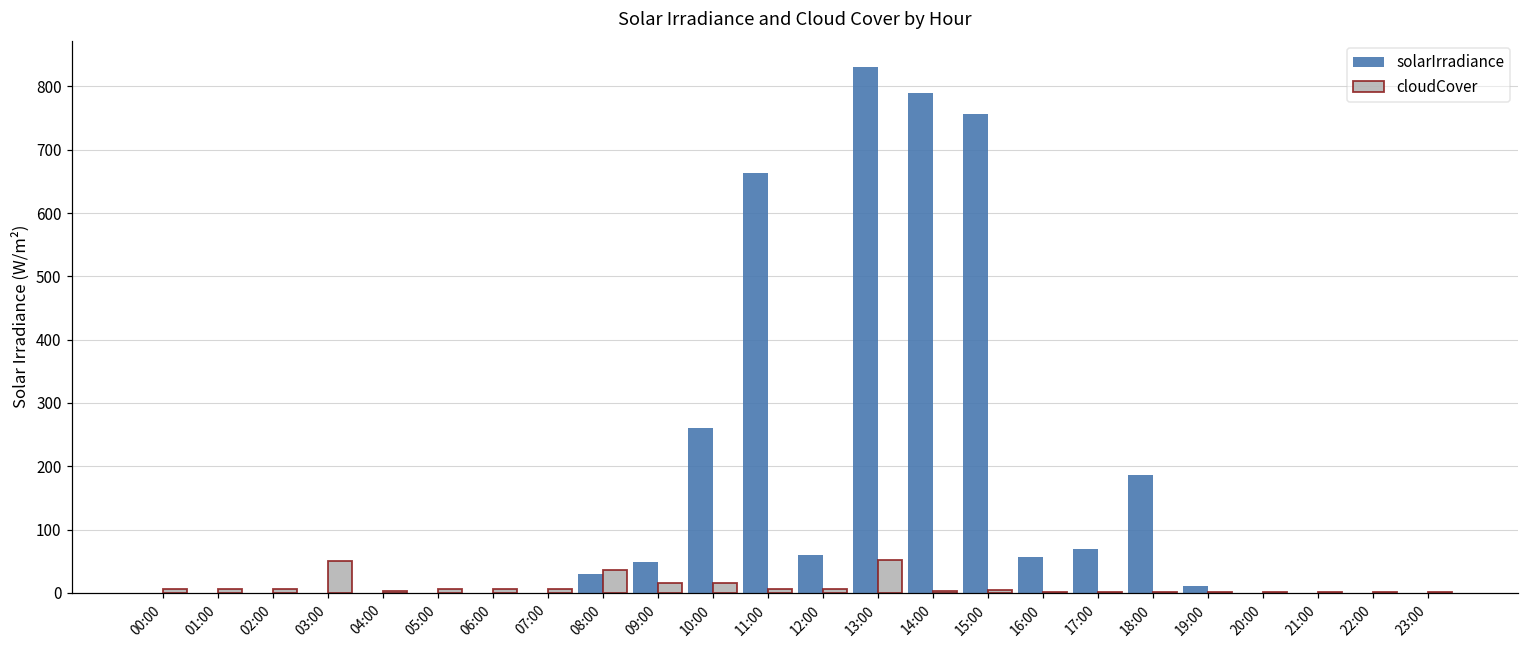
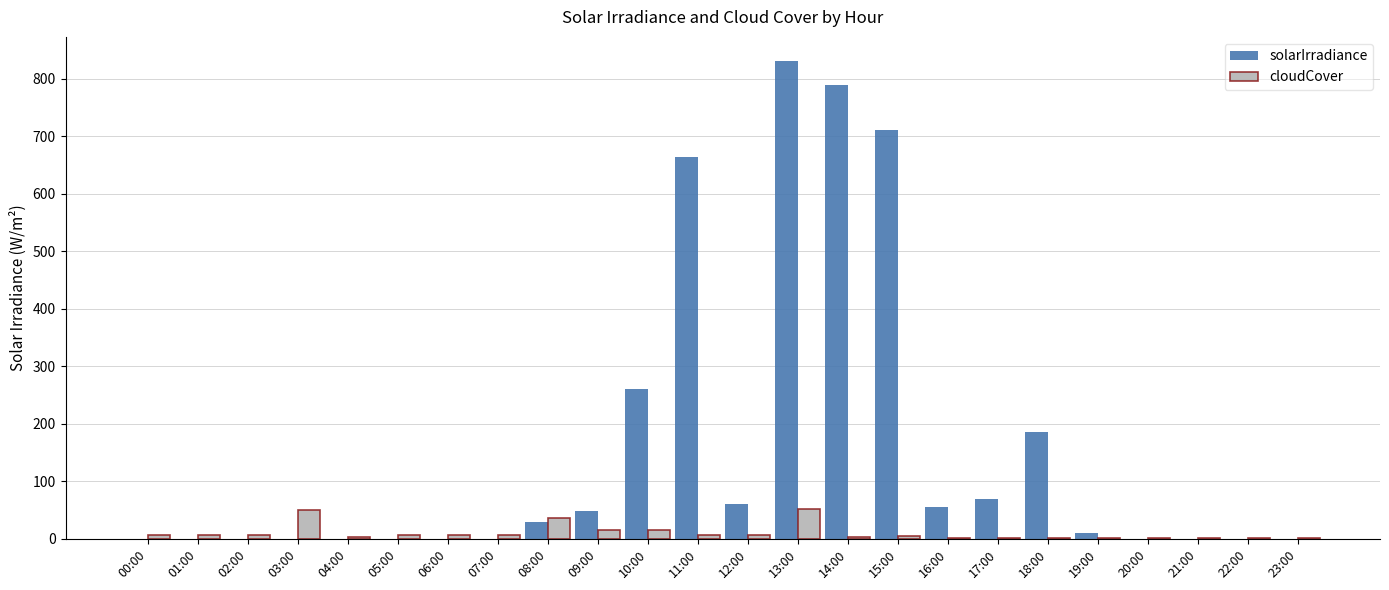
solarIrradiance, 15:00: 760 -> 710
